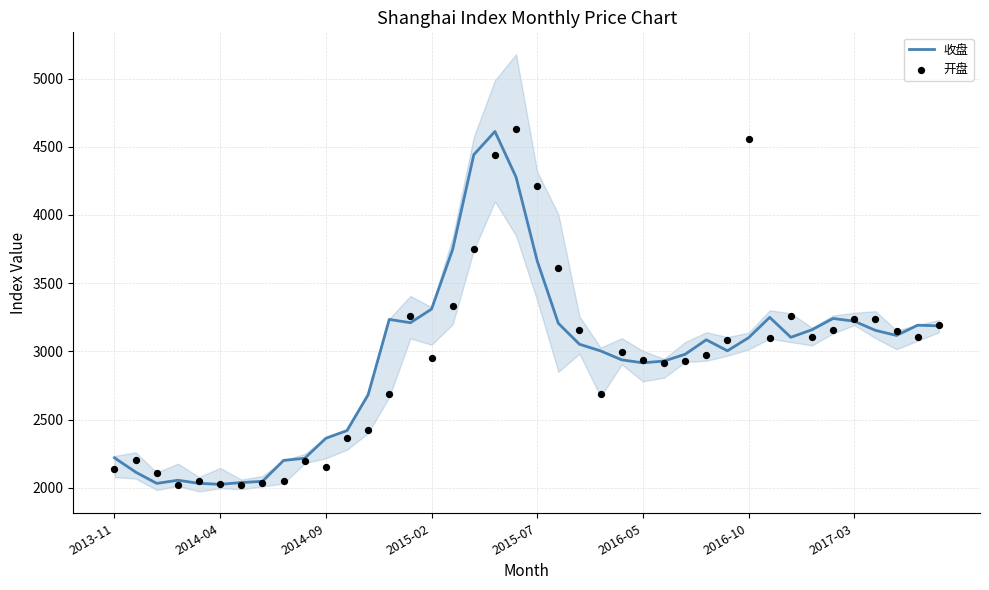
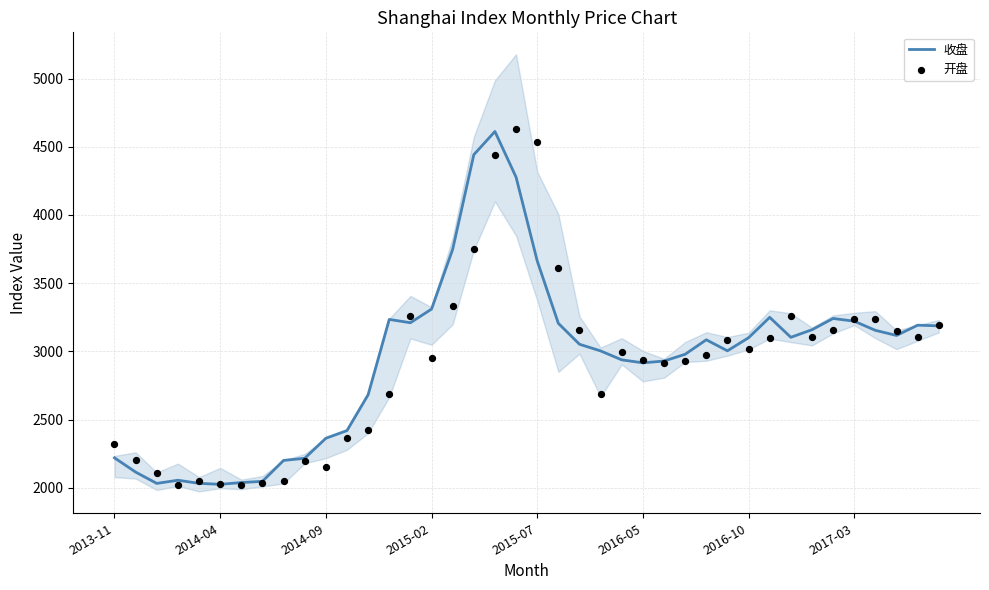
开盘, 2013-11: 2140 -> 2330
开盘, 2015-07: 4210 -> 4540
开盘, 2016-10: 4560 -> 3020
